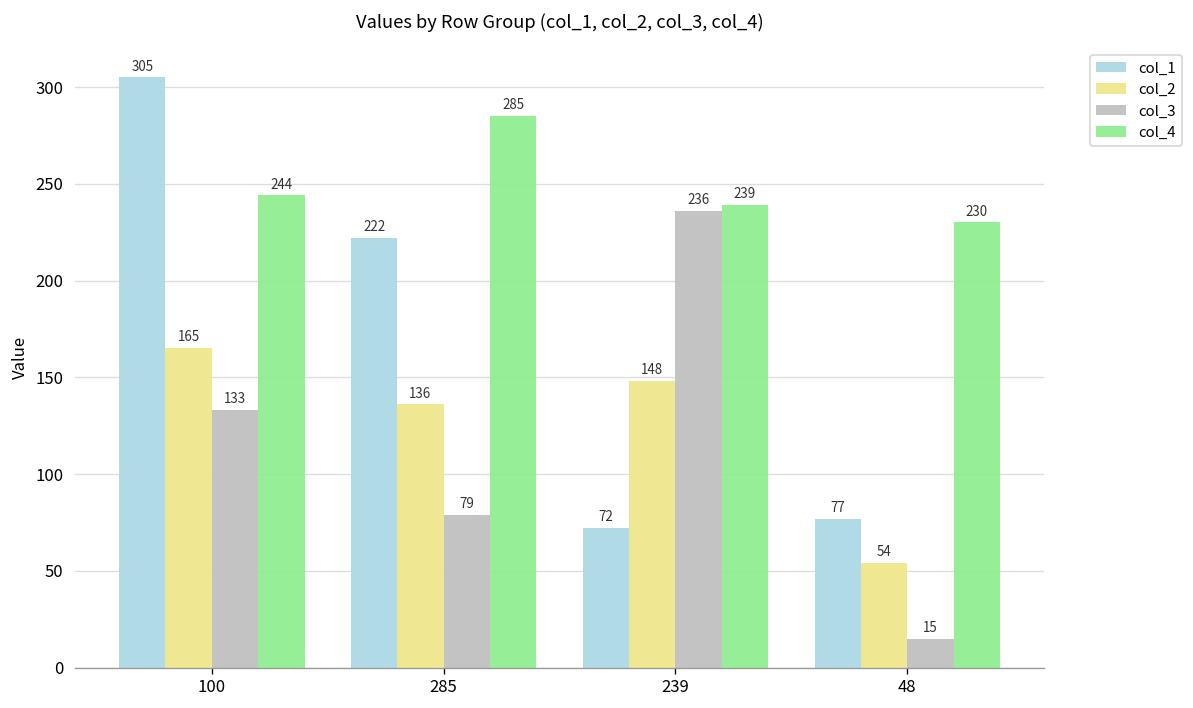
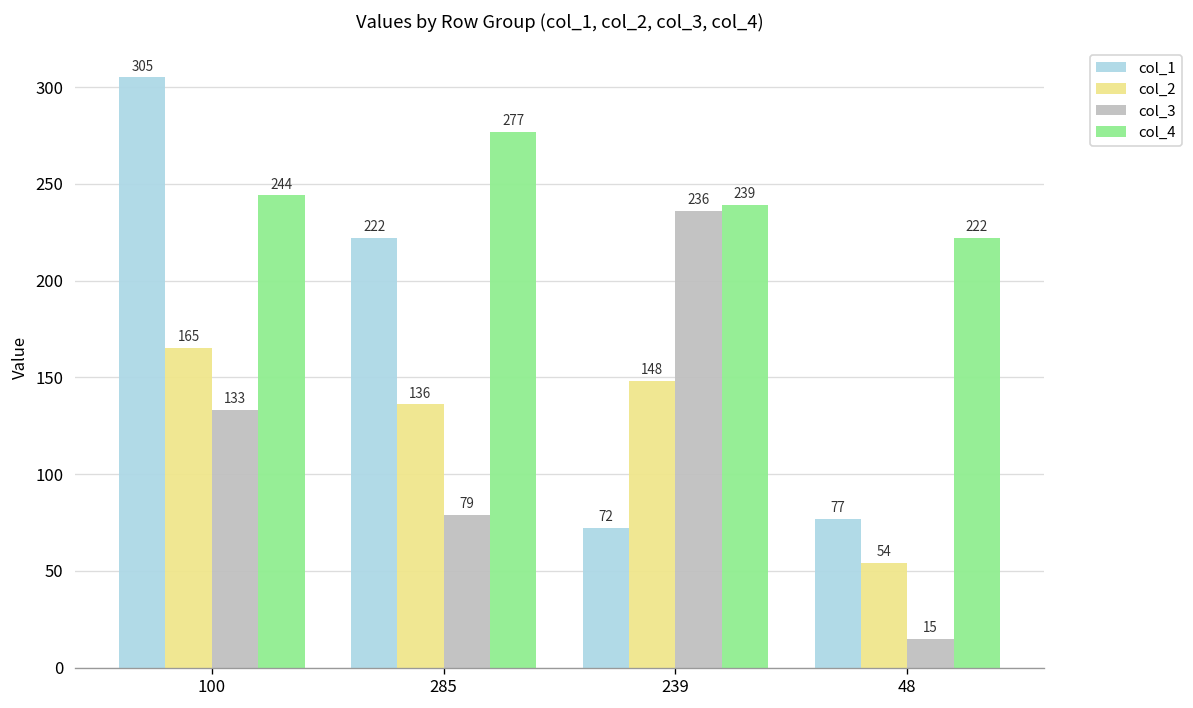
col_4, 285: 285 -> 277
col_4, 48: 230 -> 222
